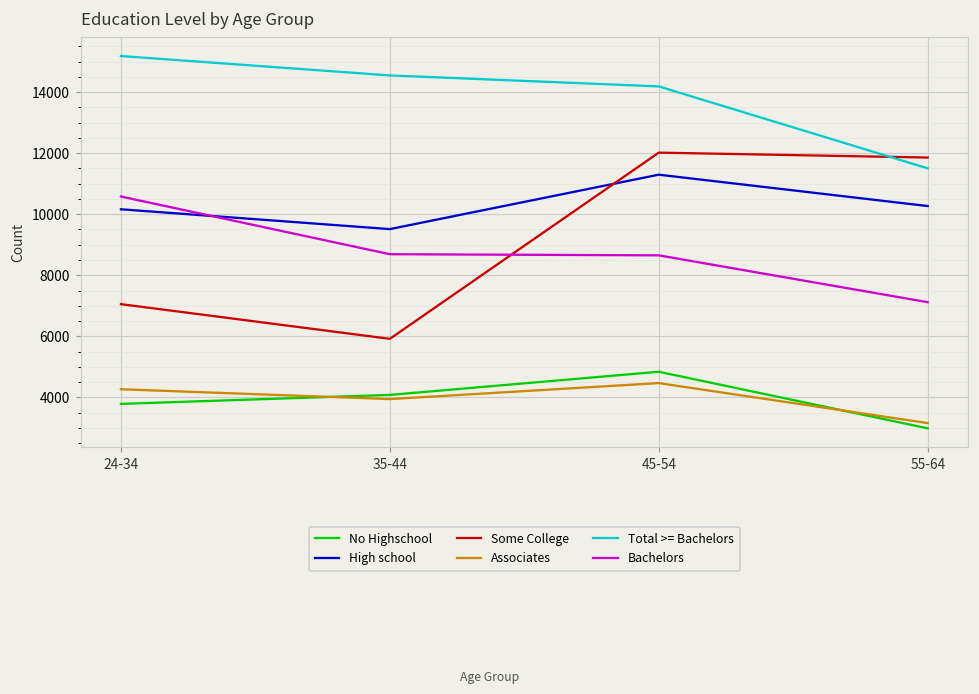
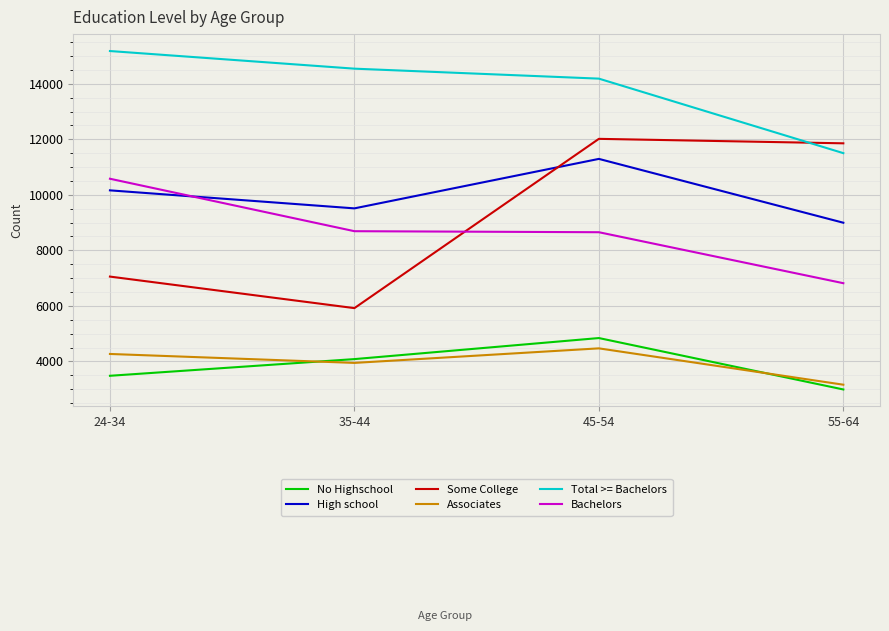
No Highschool, 24-34: 3800 -> 3500
High school, 55-64: 10300 -> 9000
Bachelors, 55-64: 7100 -> 6800
